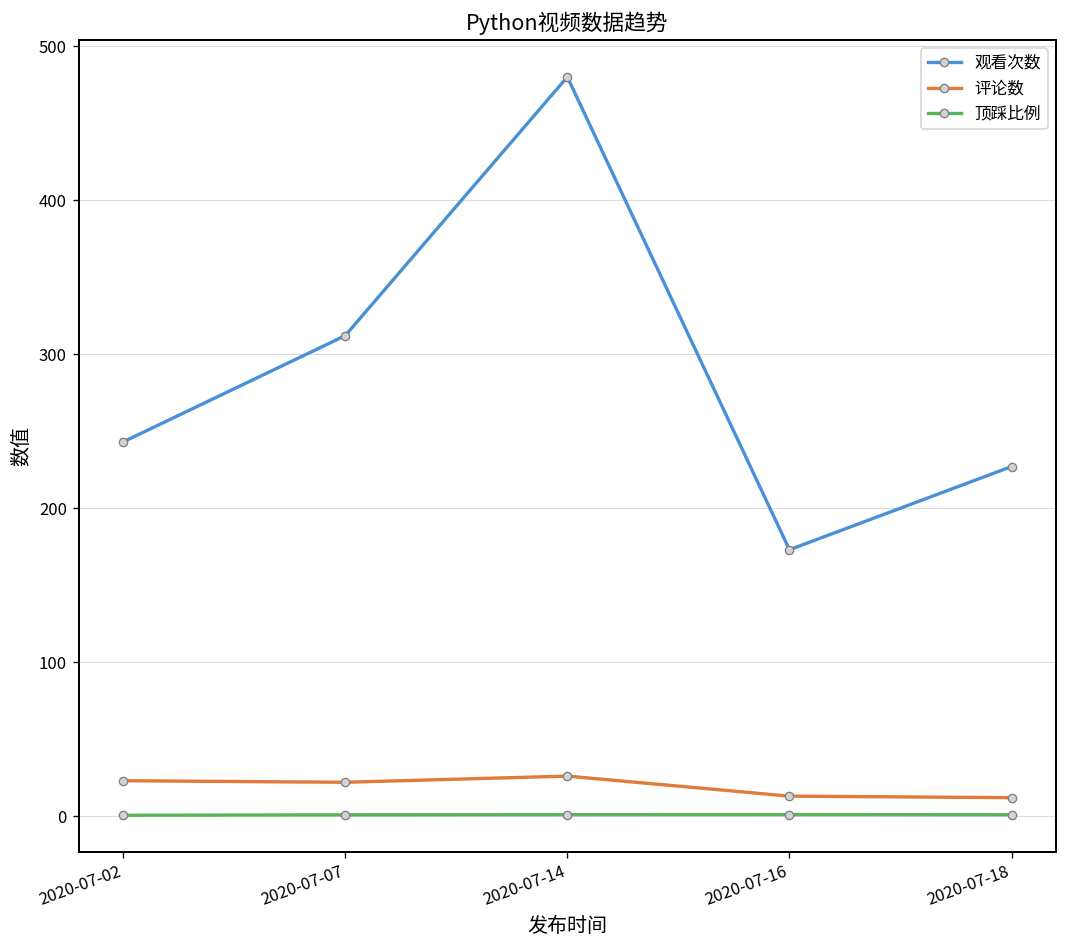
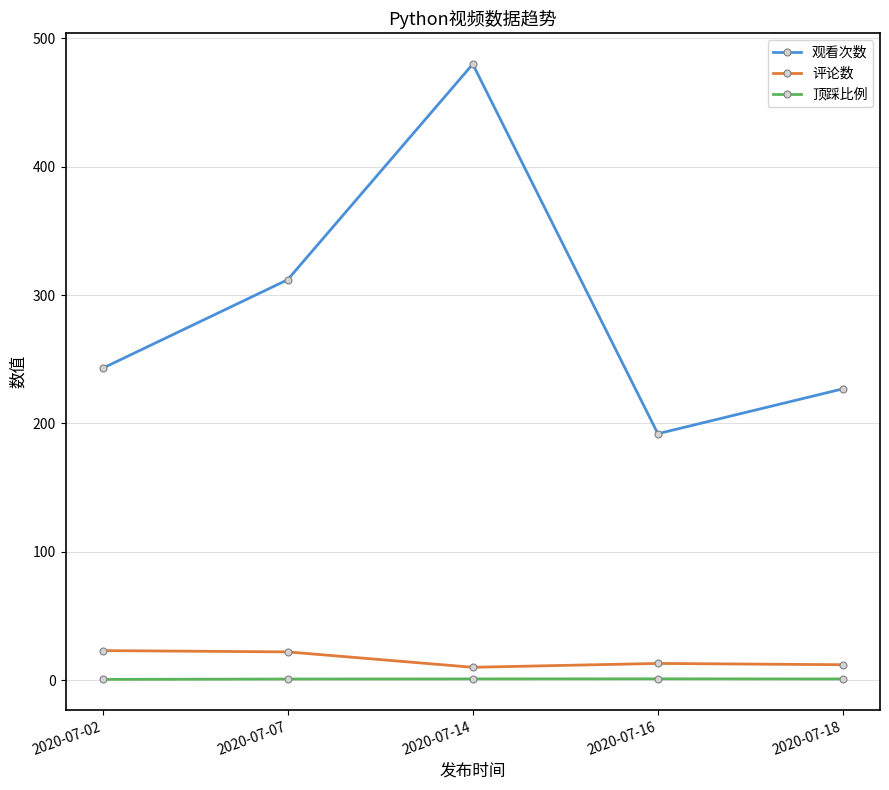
评论数, 2020-07-14: 26 -> 10
观看次数, 2020-07-16: 173 -> 192
